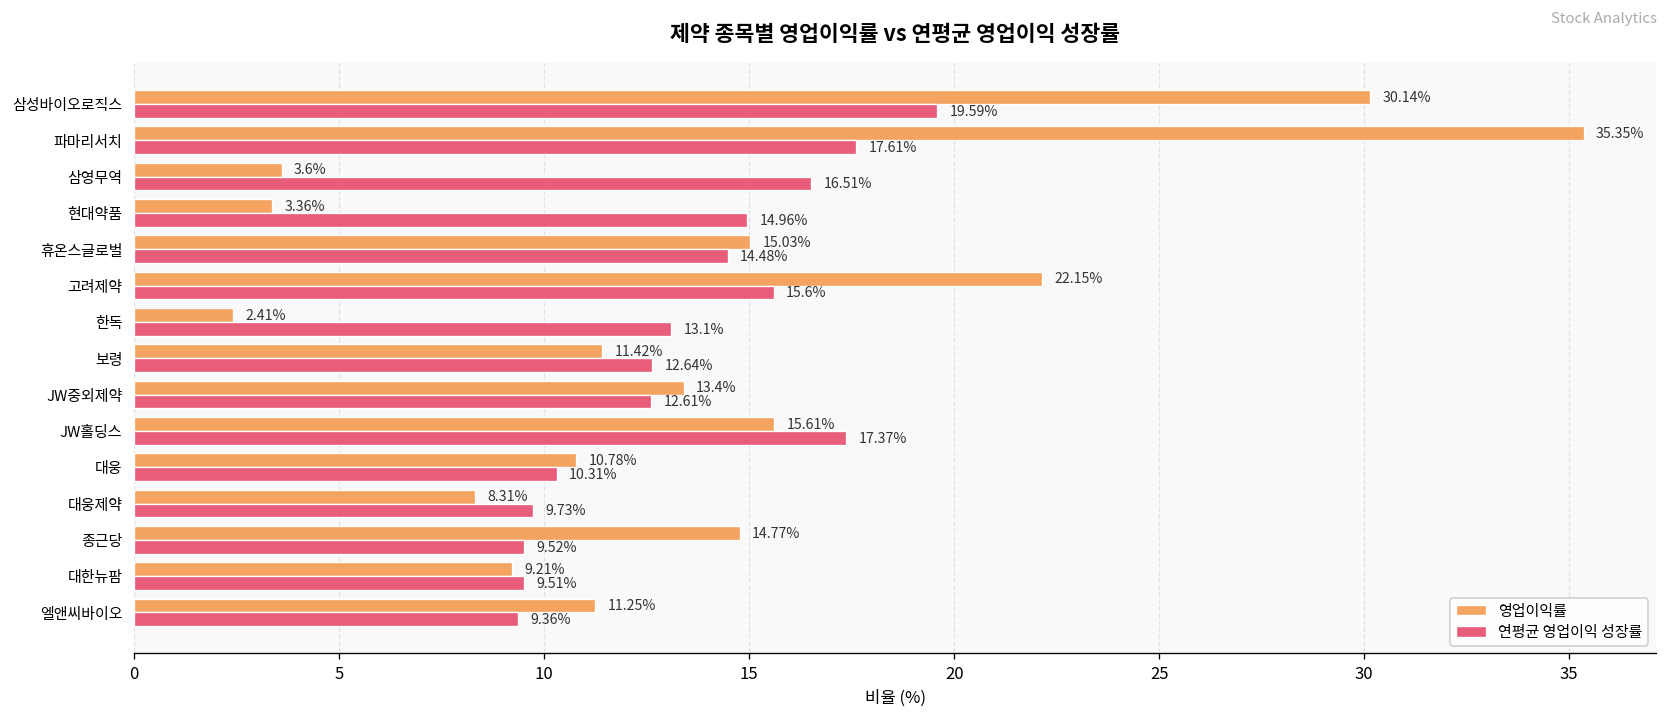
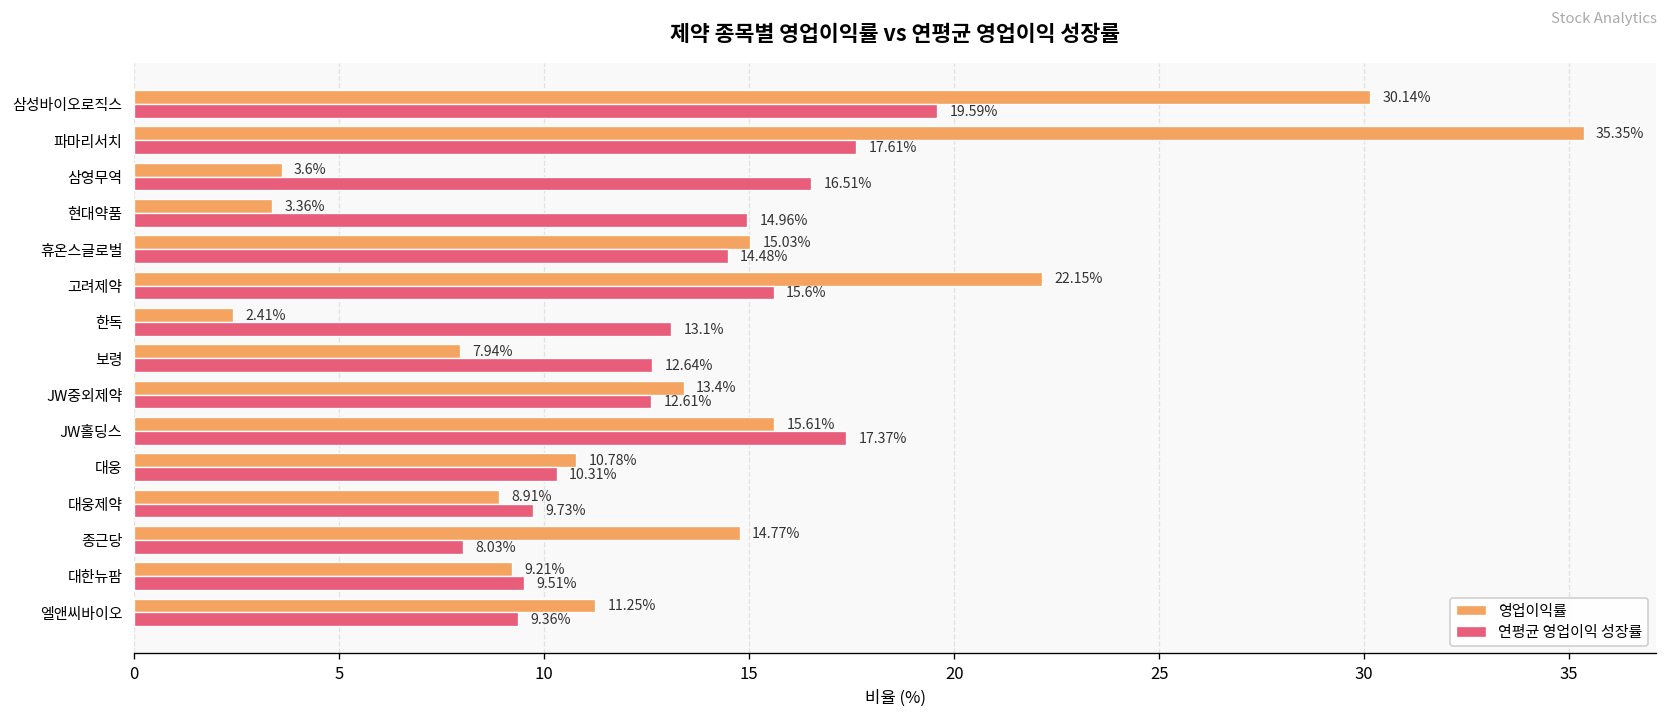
영업이익률, 보령: 11.42% -> 7.94%
영업이익률, 대웅제약: 8.31% -> 8.91%
연평균 영업이익 성장률, 종근당: 9.52% -> 8.03%
